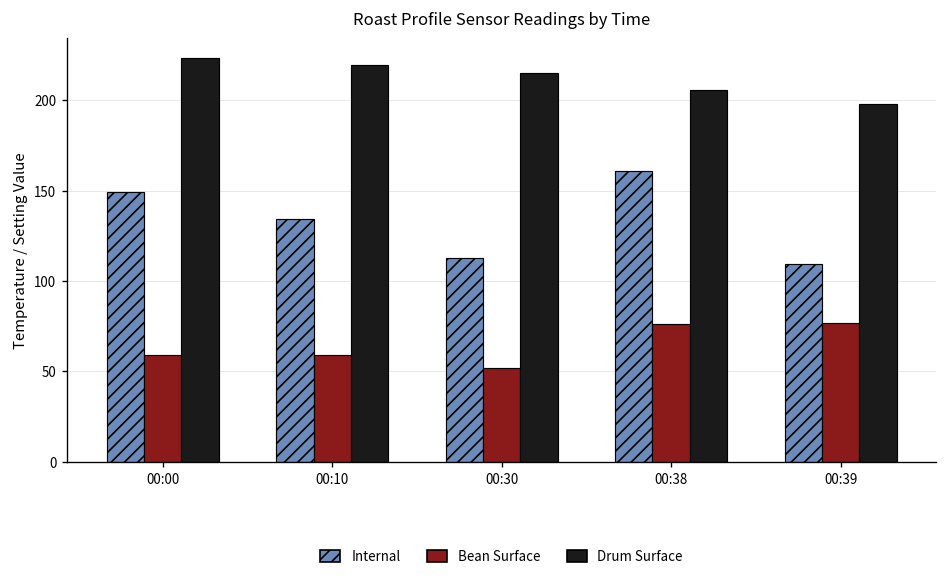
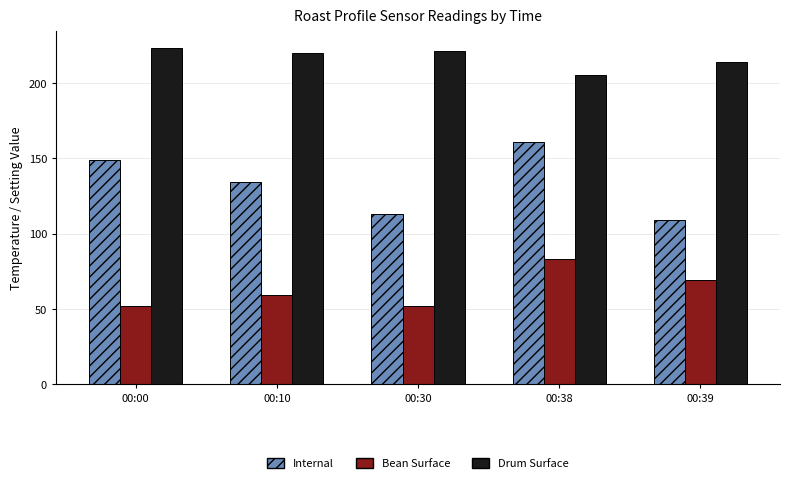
Bean Surface, 00:00: 59 -> 52
Drum Surface, 00:30: 215 -> 222
Bean Surface, 00:38: 76 -> 83
Bean Surface, 00:39: 77 -> 69
Drum Surface, 00:39: 198 -> 214
